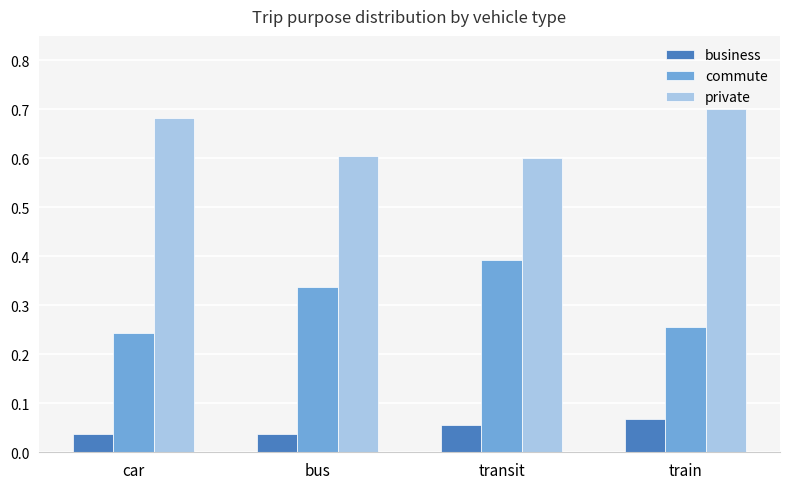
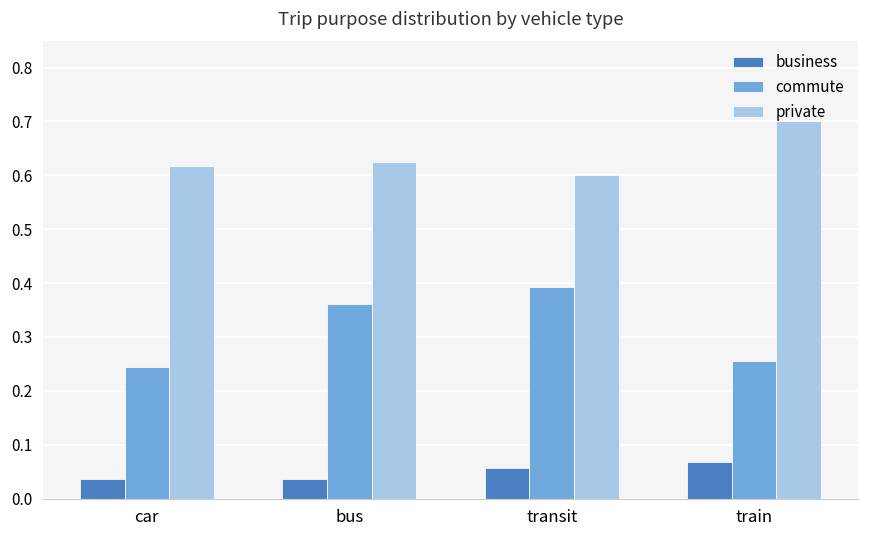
private, car: 0.68 -> 0.62
commute, bus: 0.34 -> 0.36
private, bus: 0.60 -> 0.63
